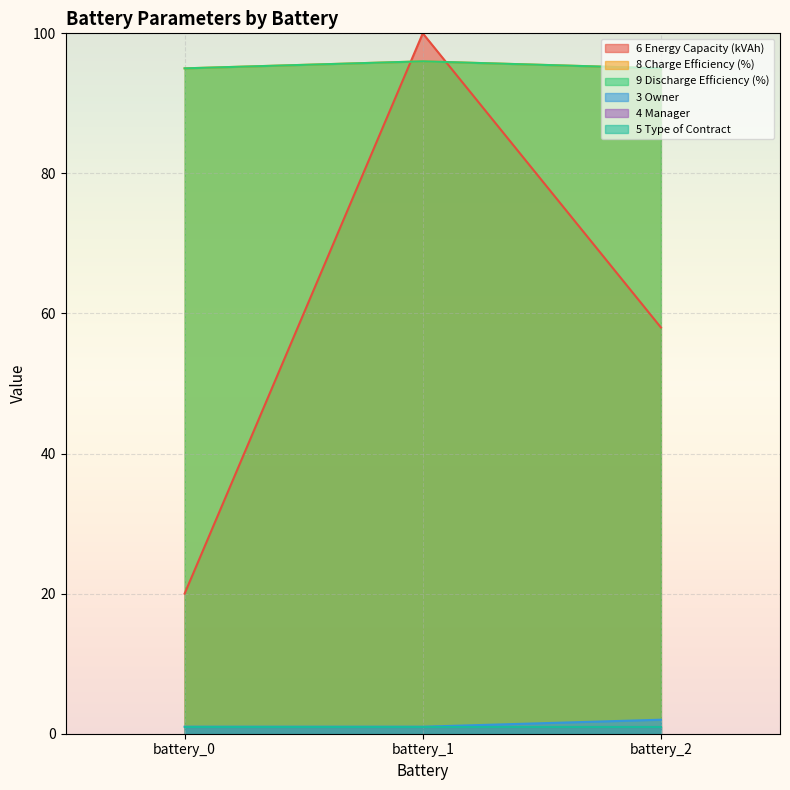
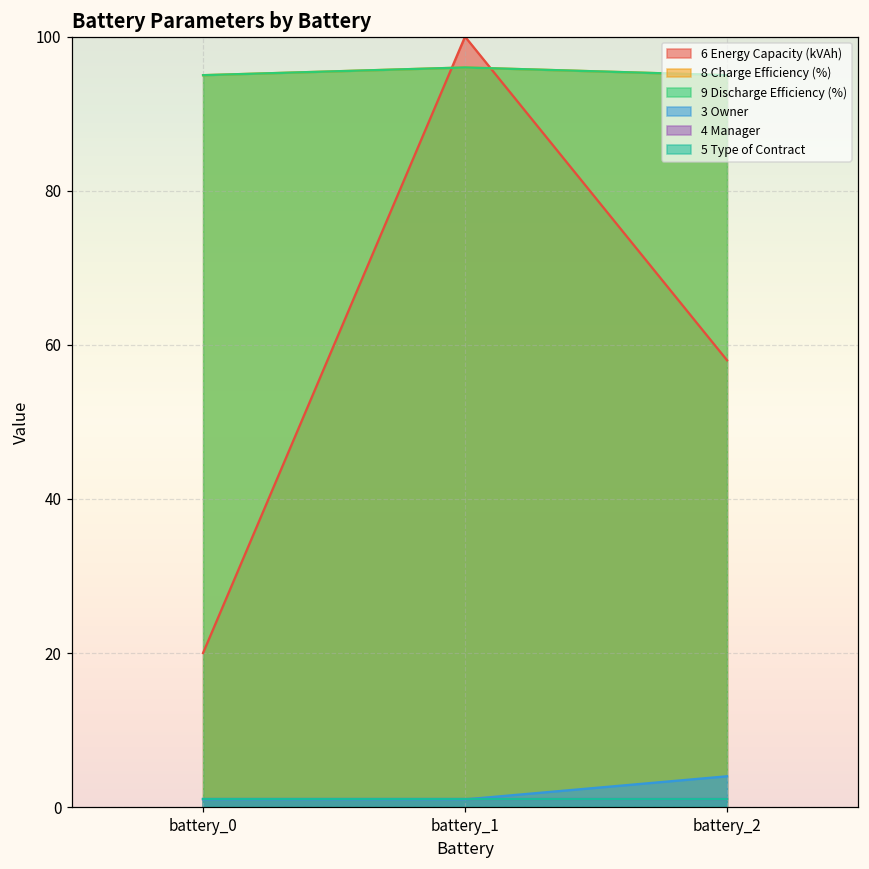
3 Owner, battery_2: 2 -> 4
